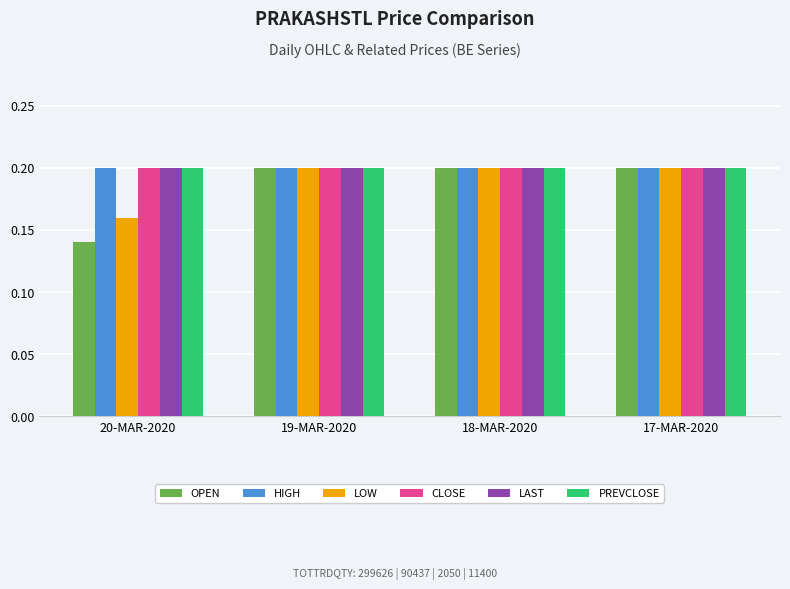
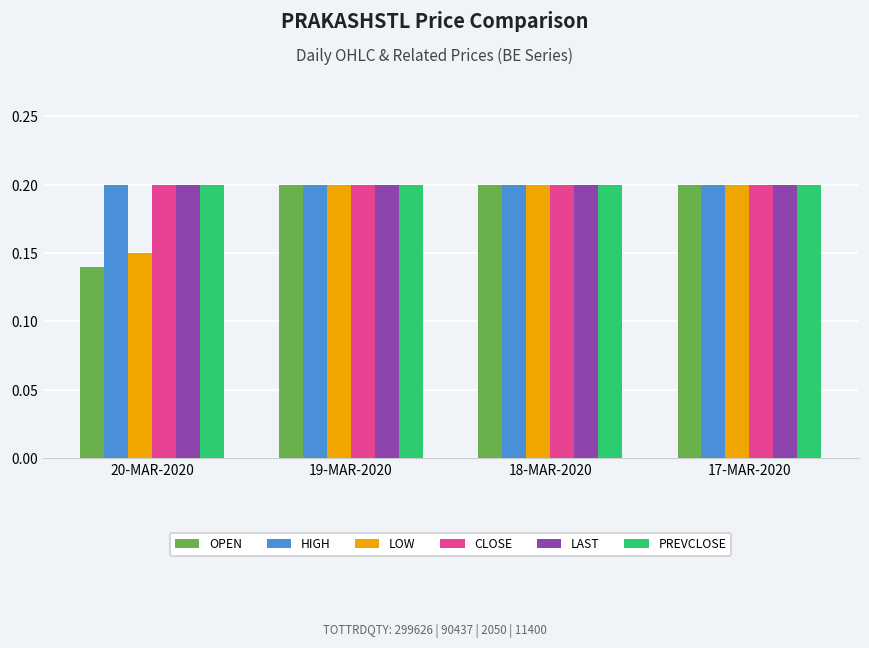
LOW, 20-MAR-2020: 0.16 -> 0.15
